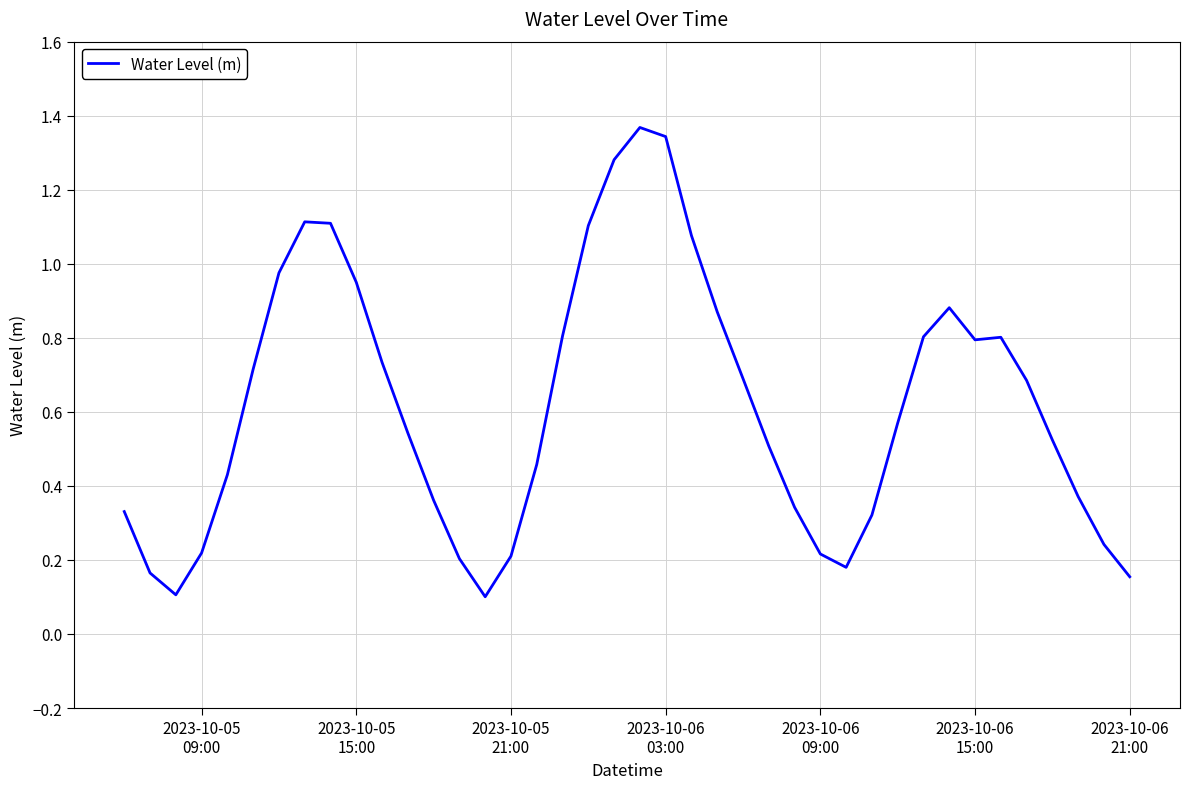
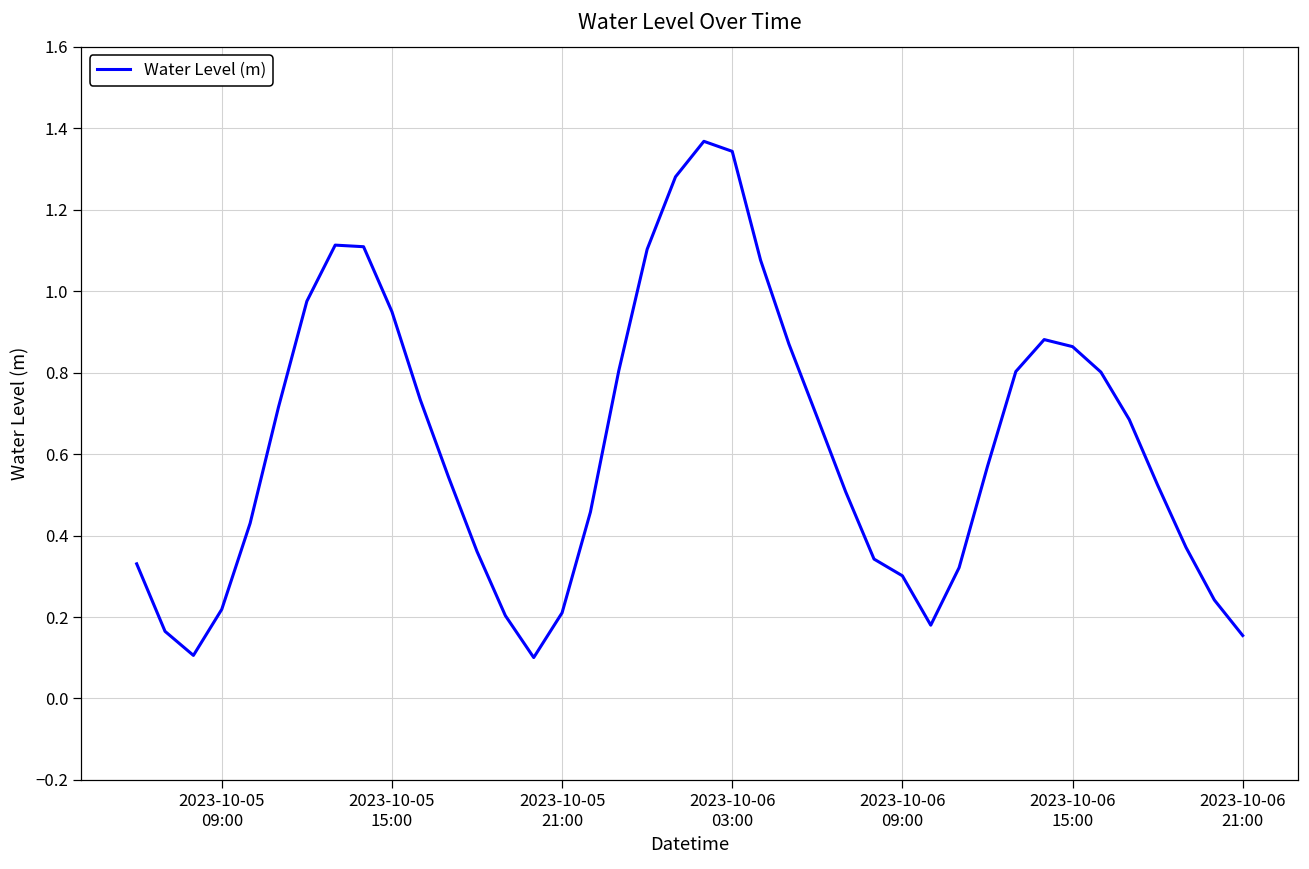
2023-10-06 09:00: 0.22 -> 0.30
2023-10-06 15:00: 0.79 -> 0.86
